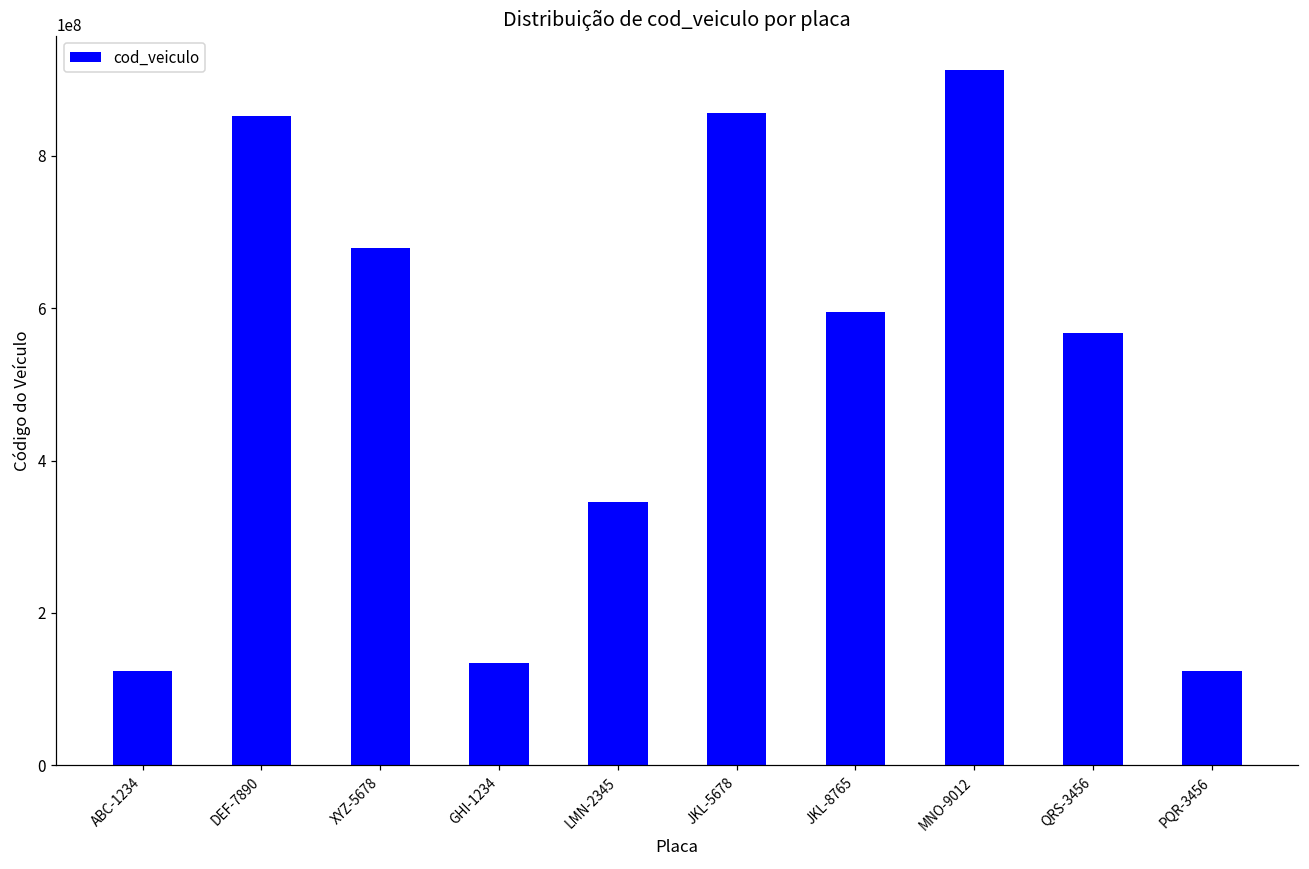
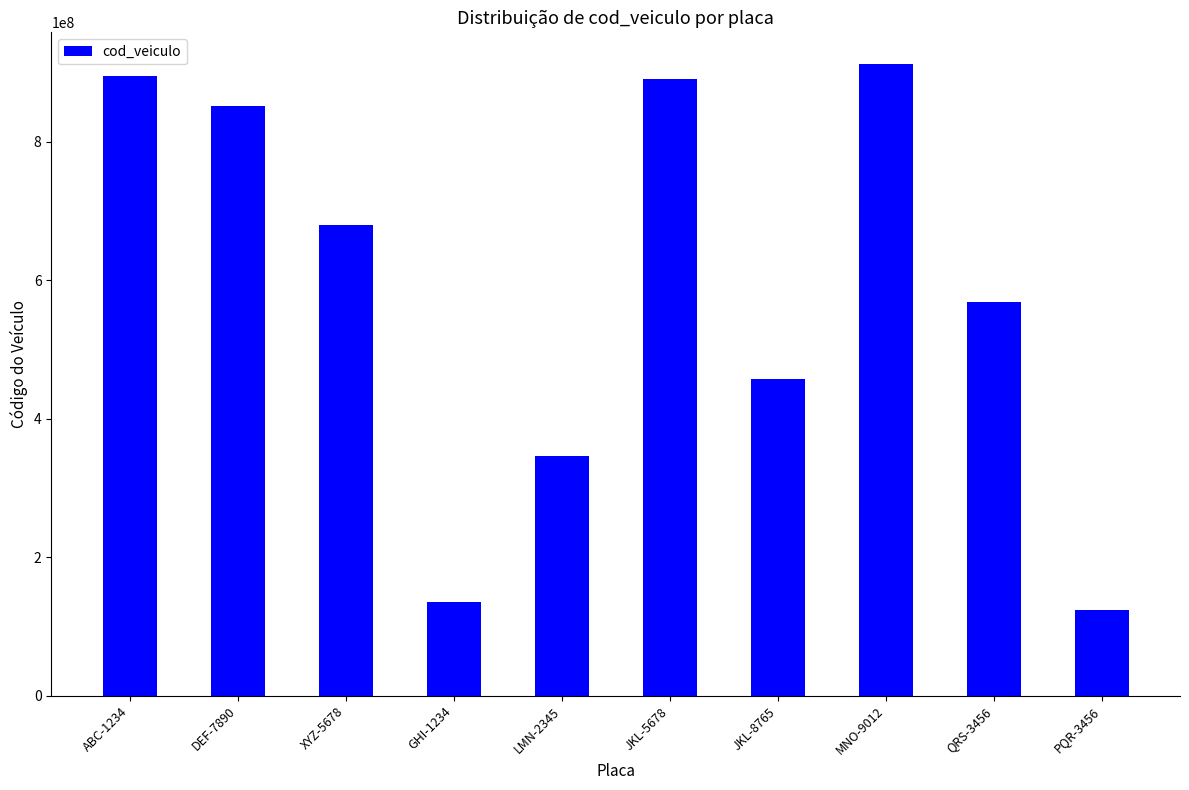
ABC-1234: 120000000 -> 890000000
JKL-5678: 860000000 -> 890000000
JKL-8765: 600000000 -> 460000000
